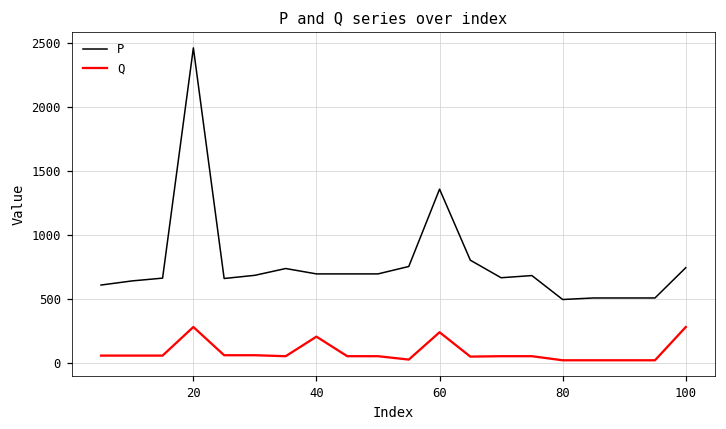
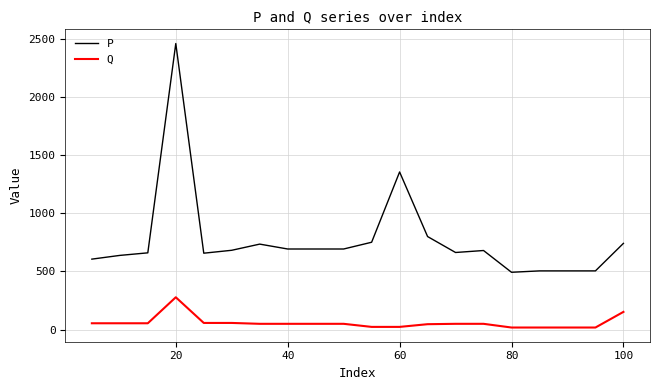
Q, 40: 200 -> 50
Q, 60: 240 -> 20
Q, 100: 280 -> 150
